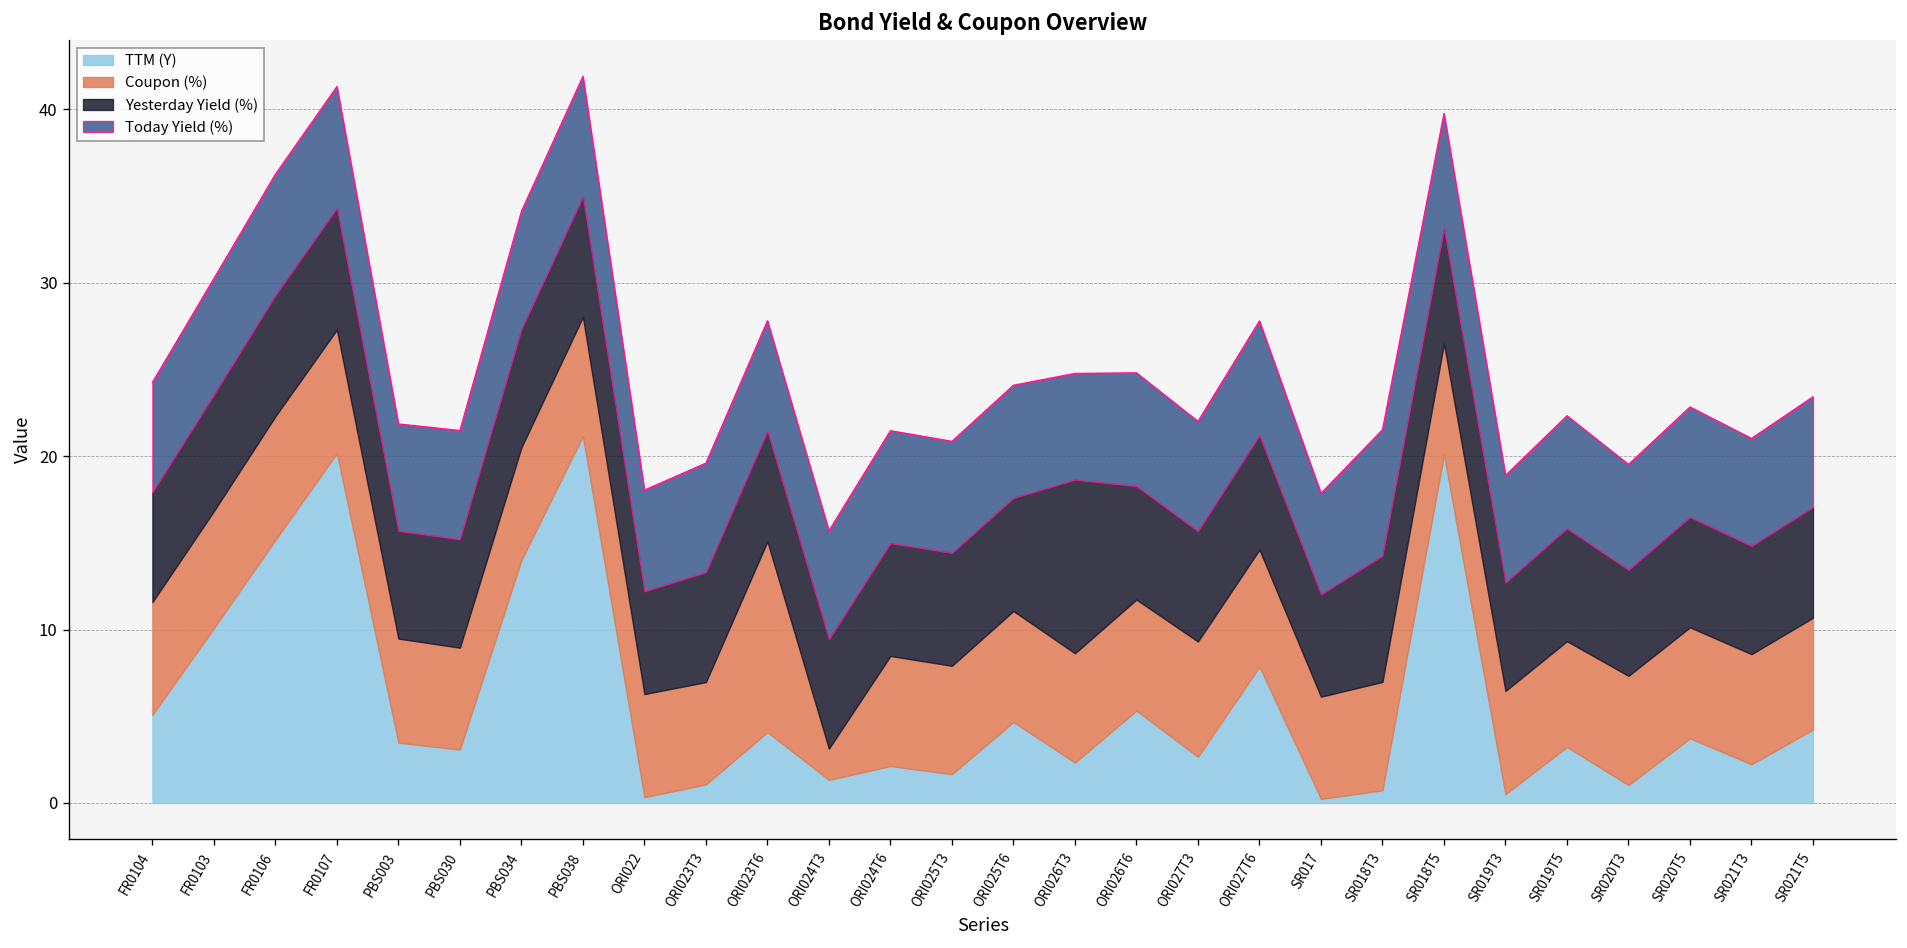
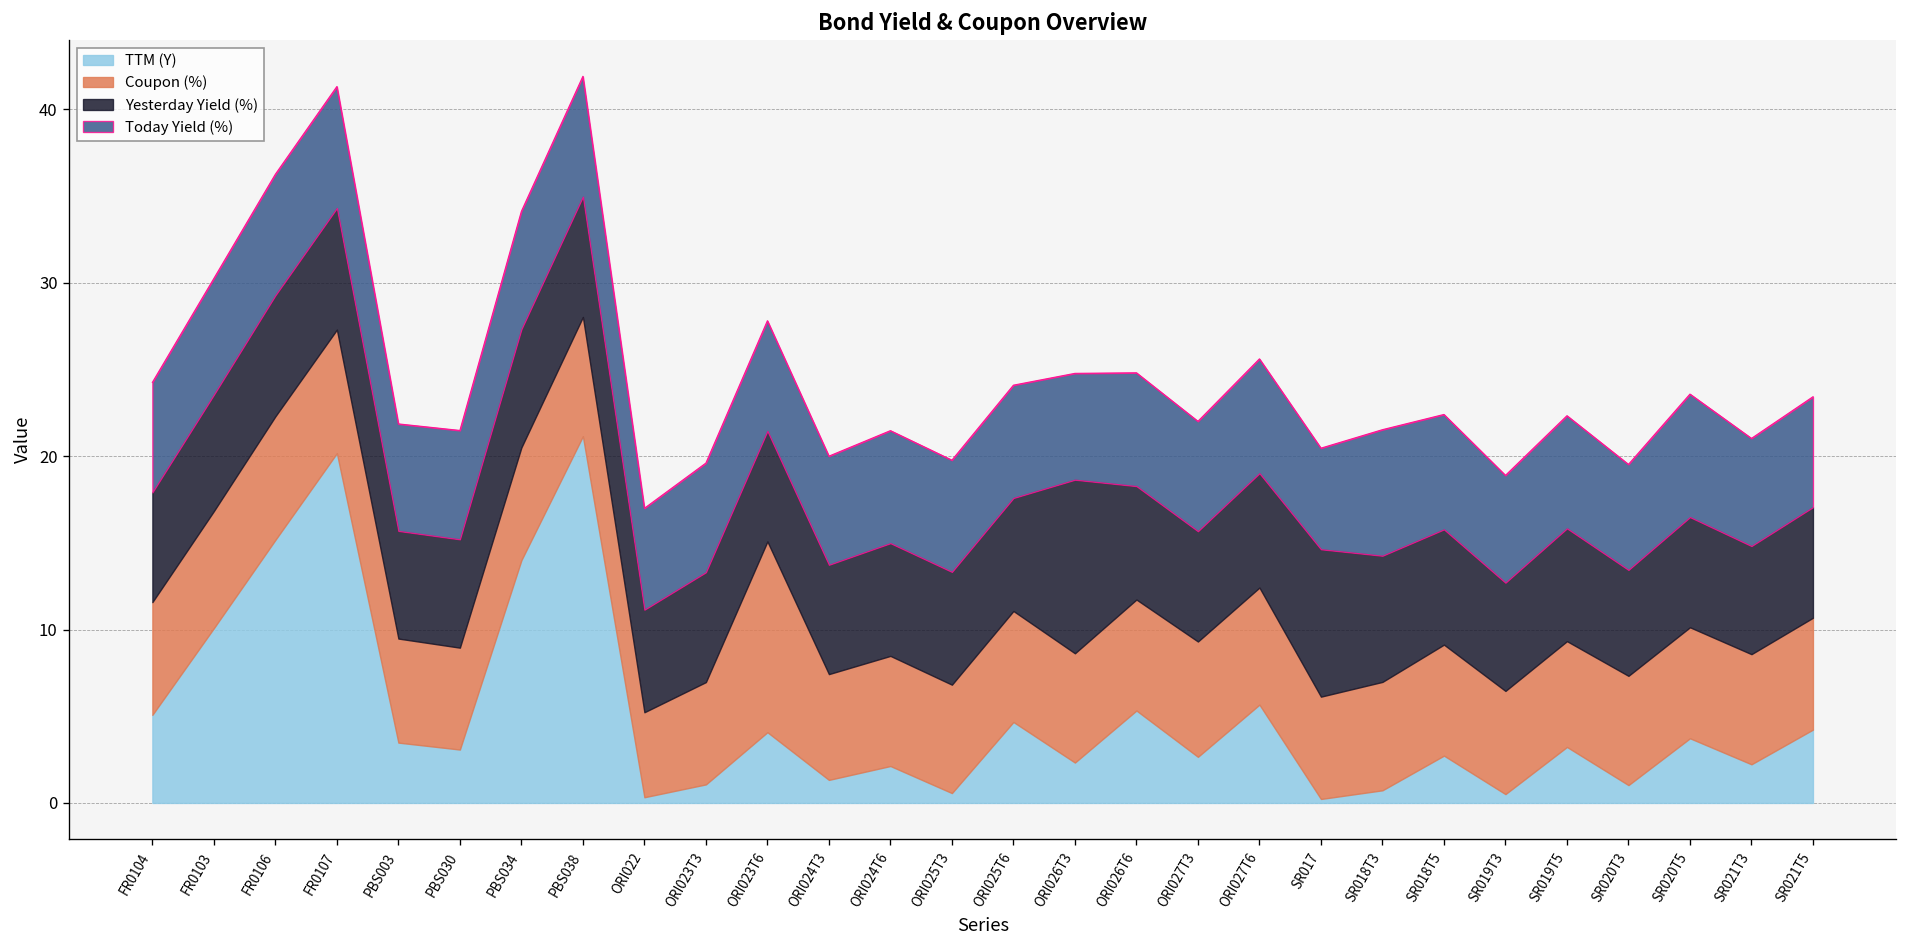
Coupon (%), ORI022: 6.0 -> 4.9
Coupon (%), ORI024T3: 1.8 -> 6.1
TTM (Y), ORI025T3: 1.7 -> 0.6
TTM (Y), ORI027T6: 7.9 -> 5.7
Yesterday Yield (%), SR017: 5.9 -> 8.5
TTM (Y), SR018T5: 20.1 -> 2.7
Today Yield (%), SR020T5: 6.4 -> 7.1
